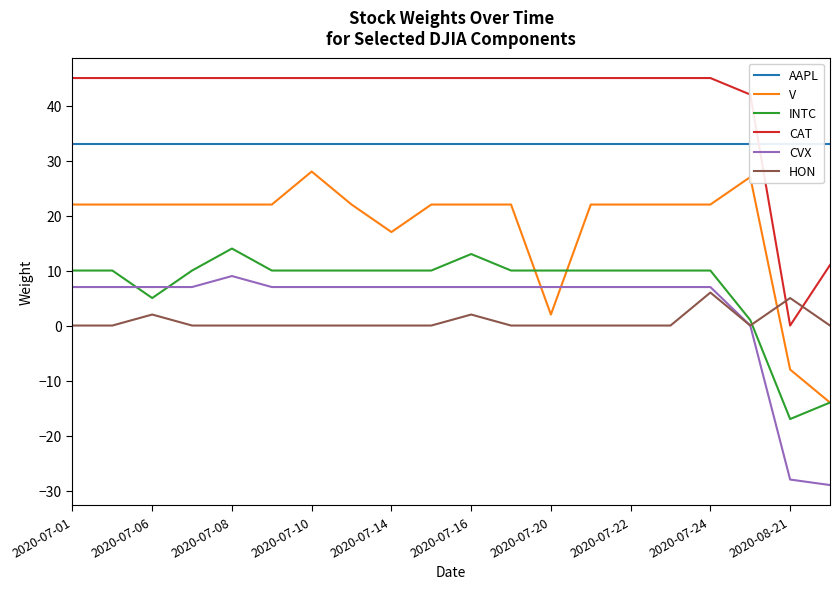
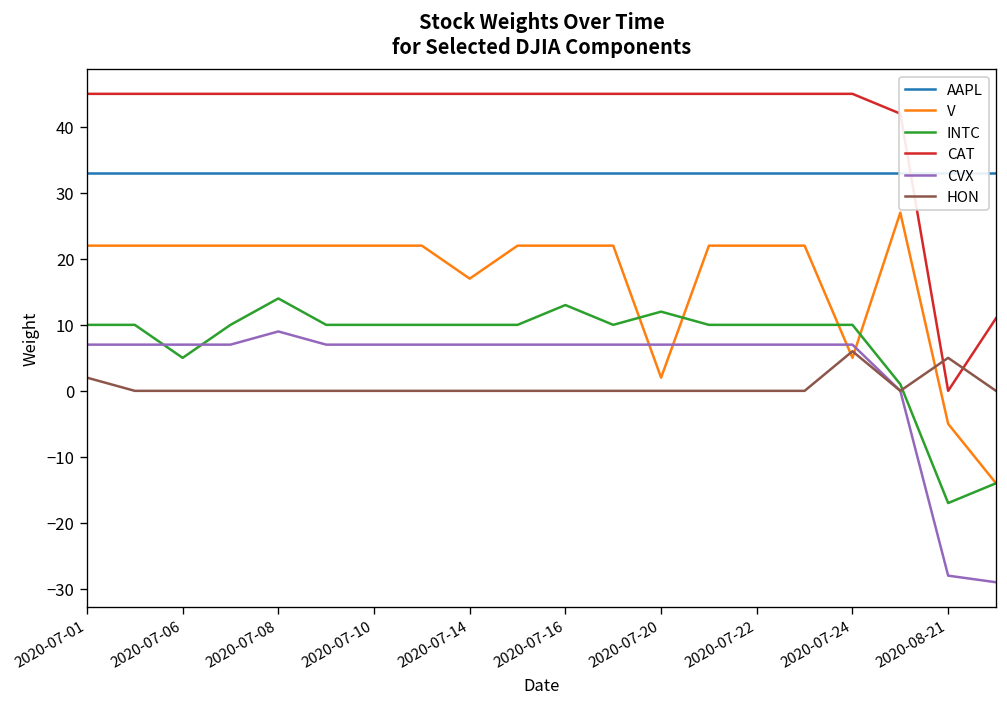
HON, 2020-07-01: 0 -> 2
HON, 2020-07-06: 2 -> 0
V, 2020-07-10: 28 -> 22
HON, 2020-07-16: 2 -> 0
INTC, 2020-07-20: 10 -> 12
V, 2020-07-24: 22 -> 5
V, 2020-08-21: -8 -> -5
